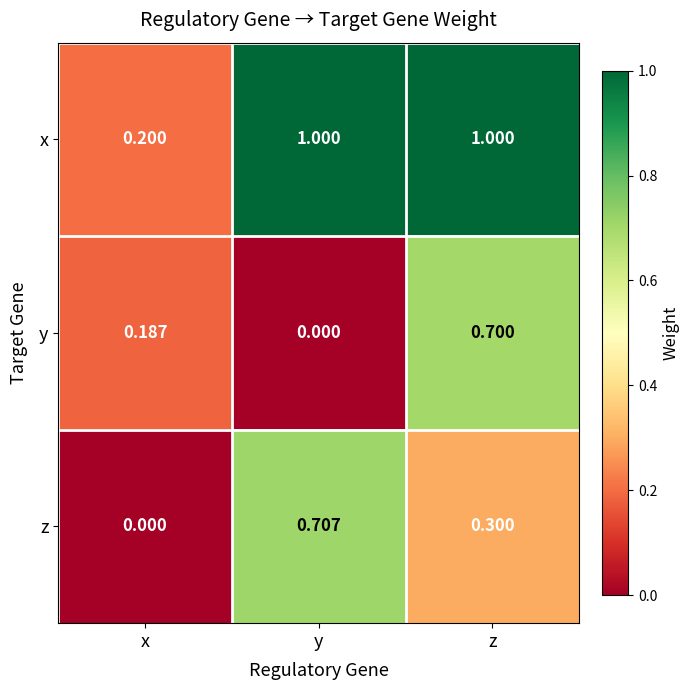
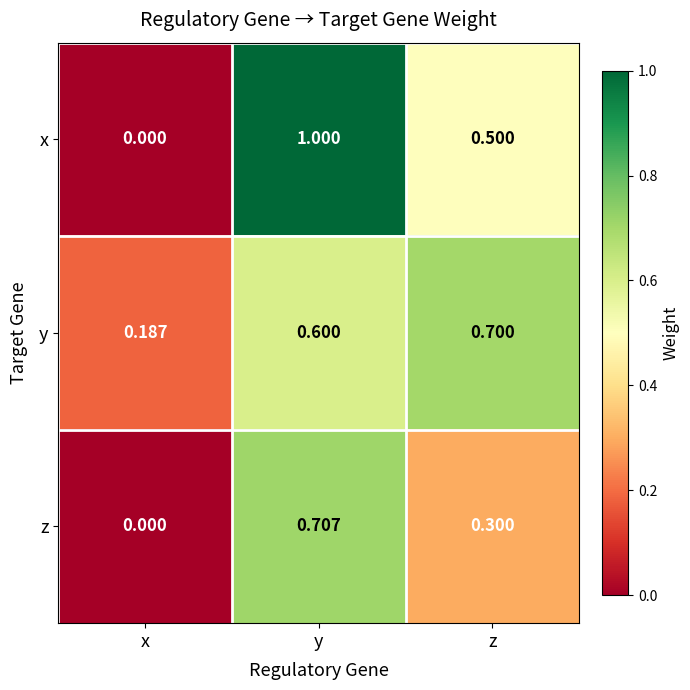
x, x: 0.200 -> 0.000
x, z: 1.000 -> 0.500
y, y: 0.000 -> 0.600
